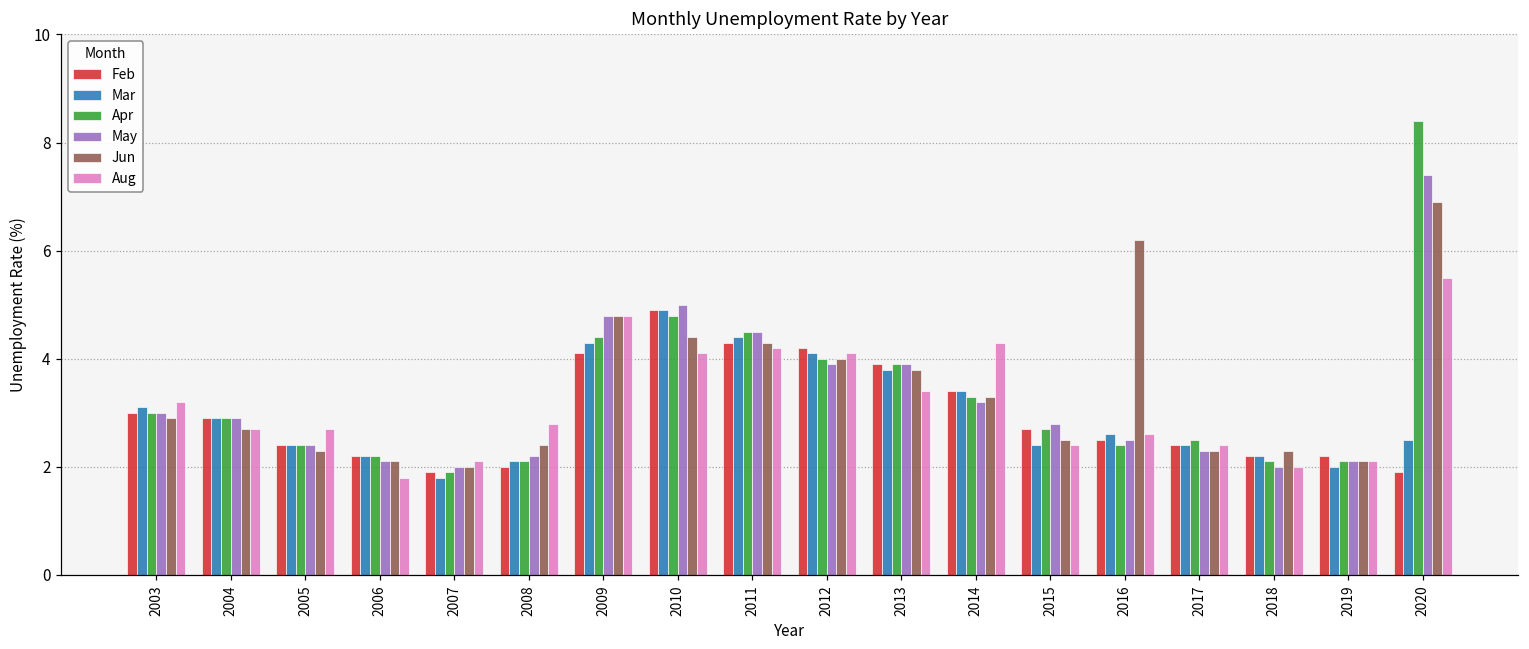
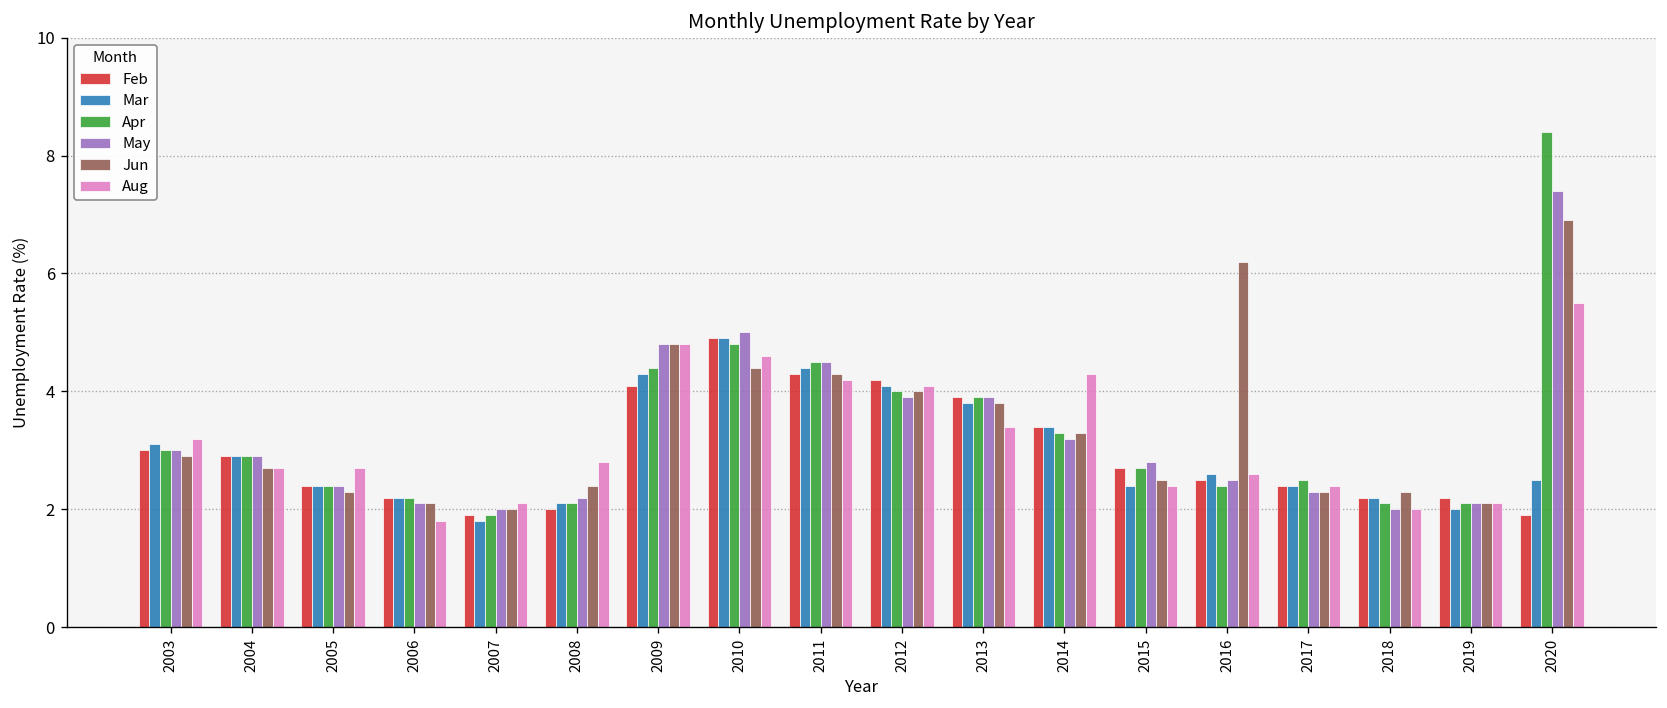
Aug, 2010: 4.1 -> 4.6
